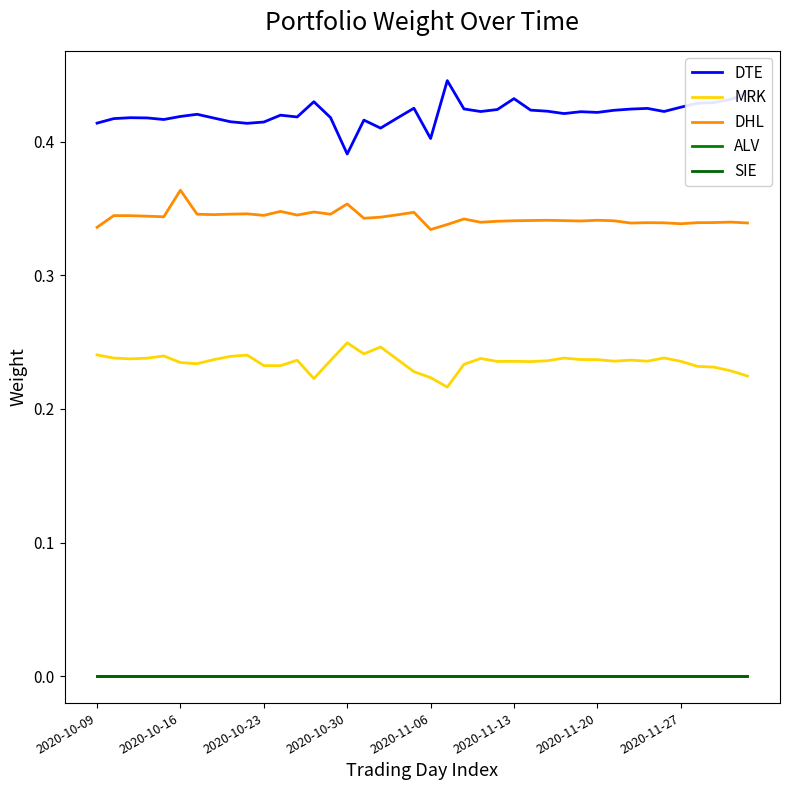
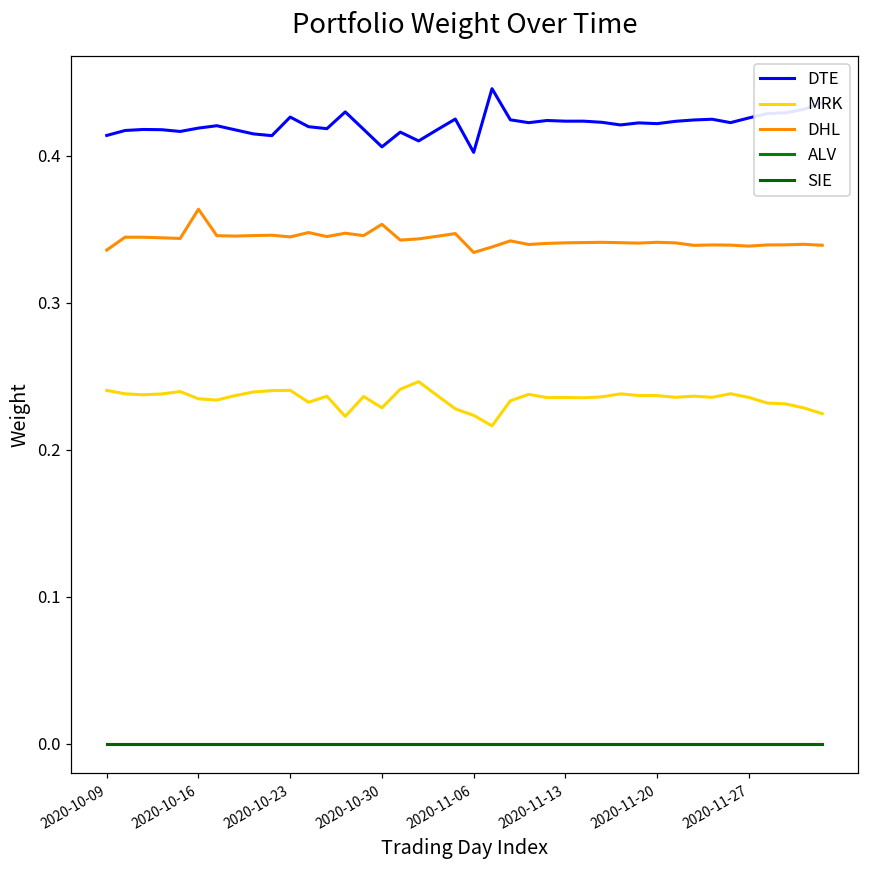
DTE, 2020-10-23: 0.415 -> 0.426
MRK, 2020-10-23: 0.232 -> 0.241
DTE, 2020-10-30: 0.391 -> 0.406
MRK, 2020-10-30: 0.249 -> 0.229
DTE, 2020-11-13: 0.432 -> 0.424
